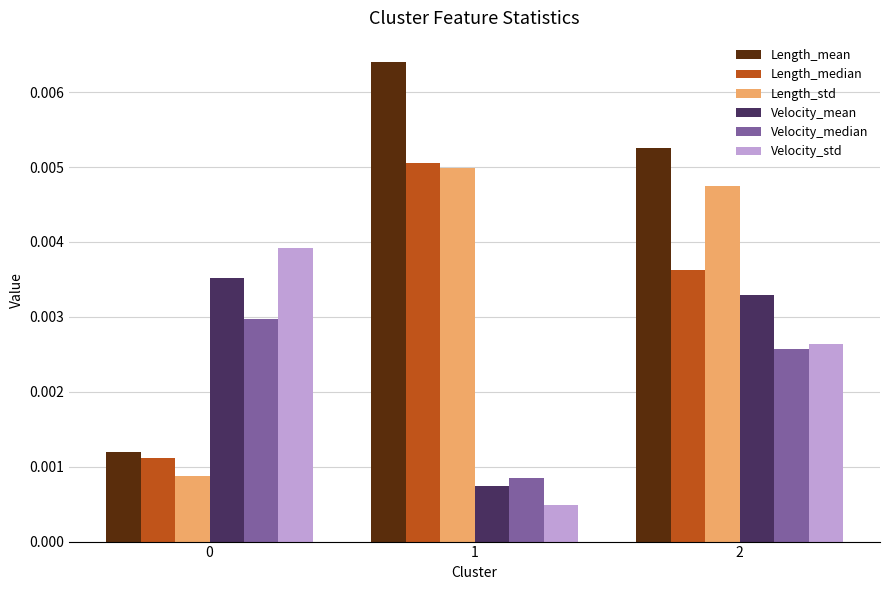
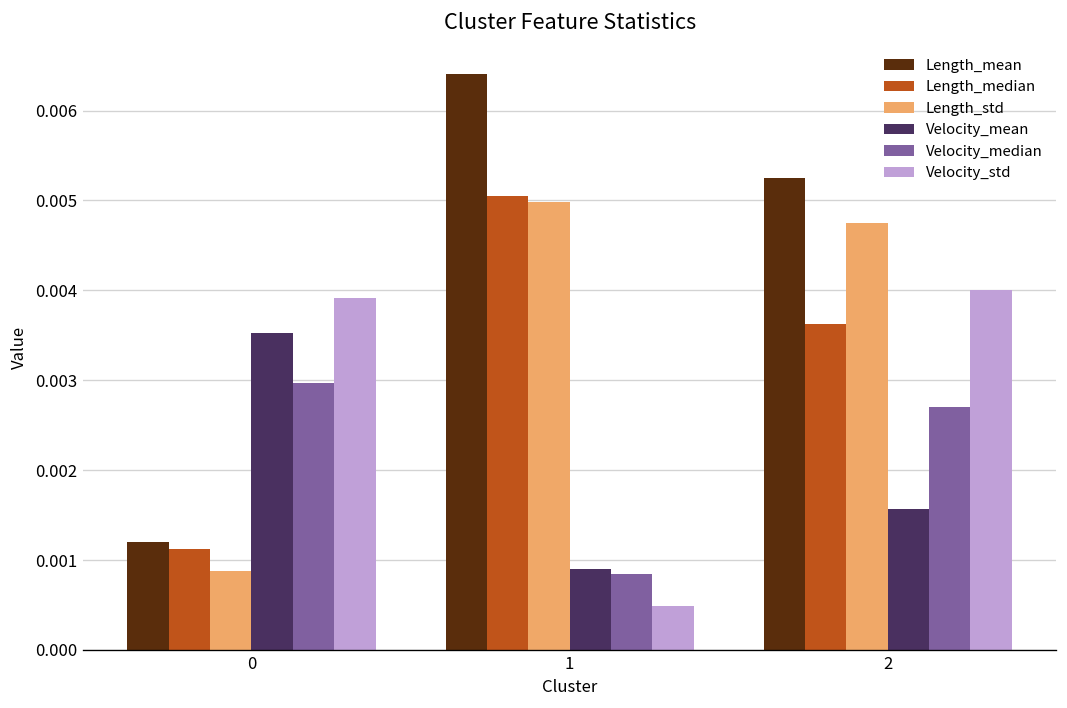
Velocity_mean, 1: 0.0007 -> 0.0009
Velocity_mean, 2: 0.0033 -> 0.0016
Velocity_median, 2: 0.0026 -> 0.0027
Velocity_std, 2: 0.0026 -> 0.0040
